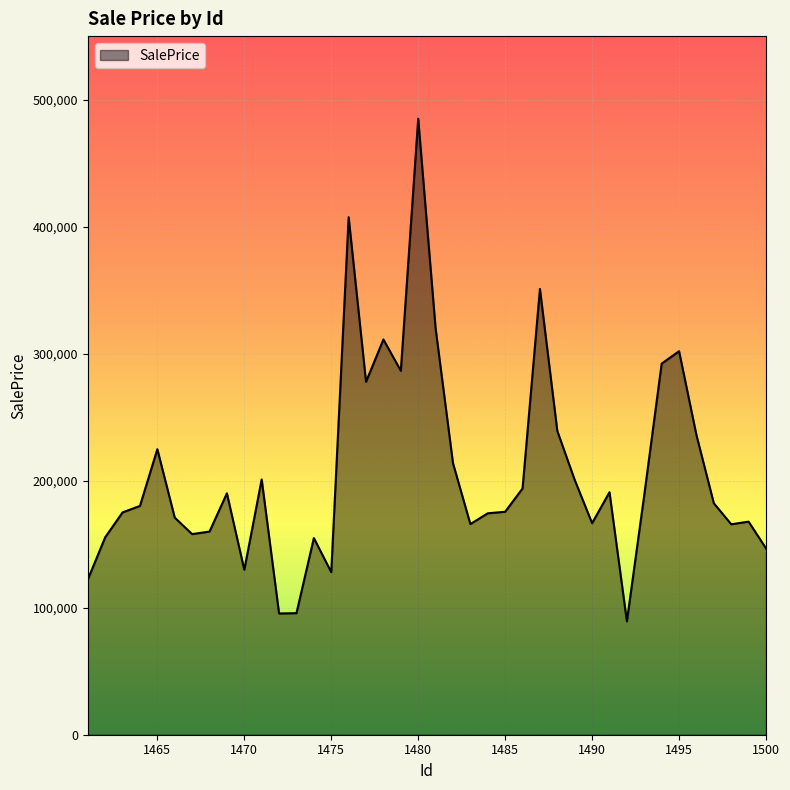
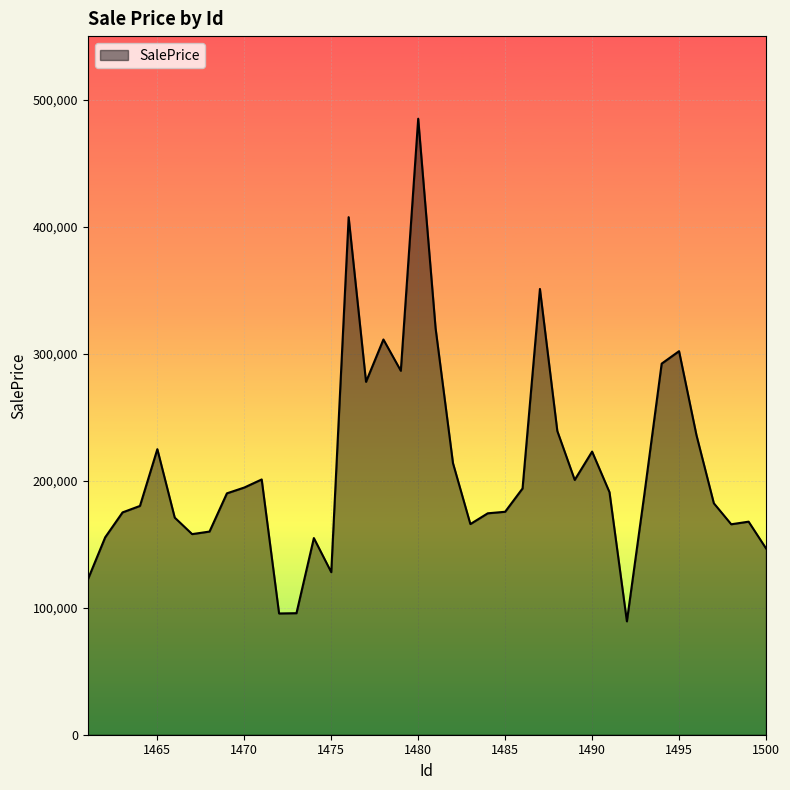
1470: 130,000 -> 195,000
1490: 167,000 -> 223,000
